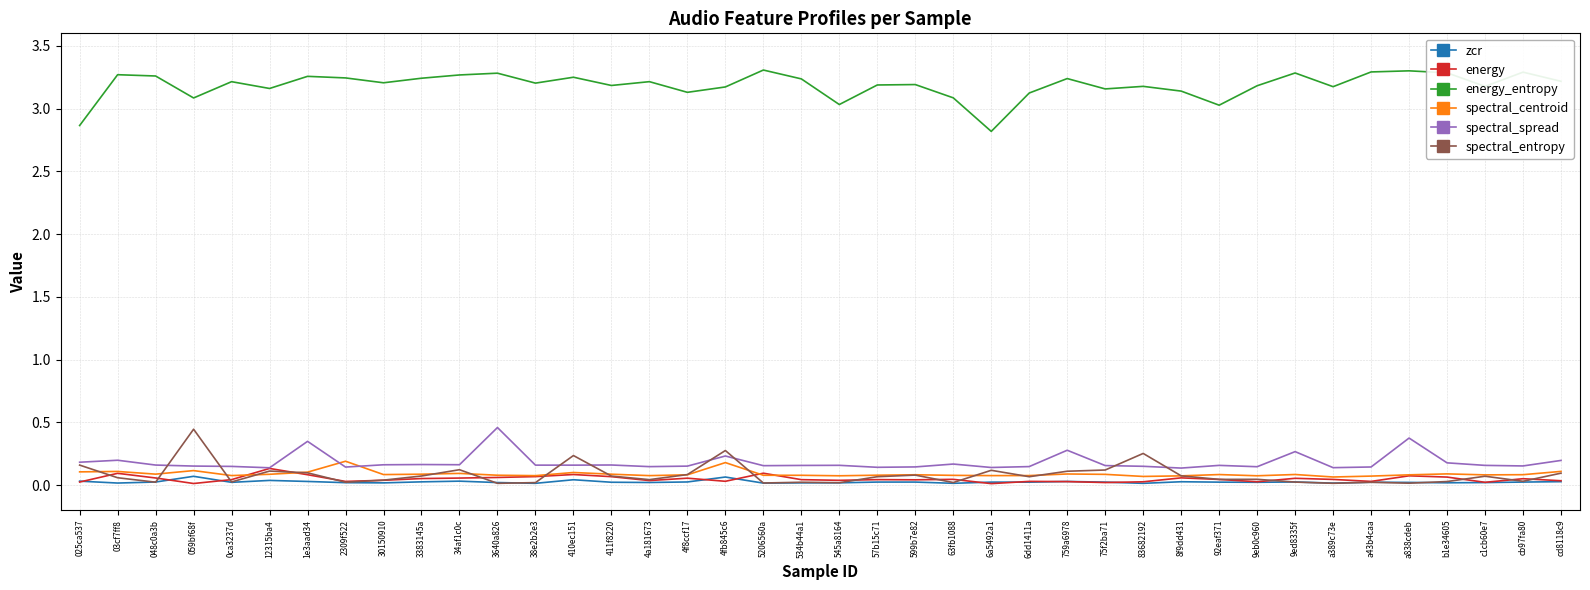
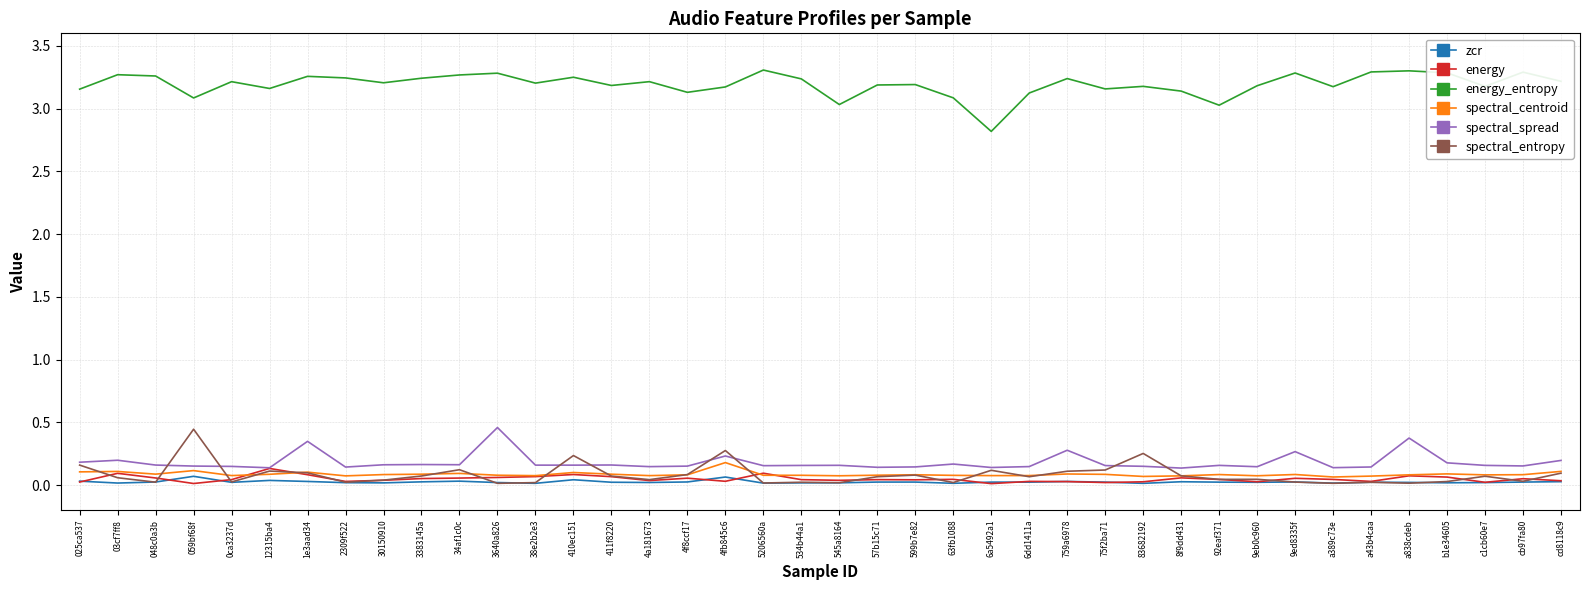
energy_entropy, 025ca537: 2.87 -> 3.16
spectral_centroid, 2309f522: 0.19 -> 0.07
